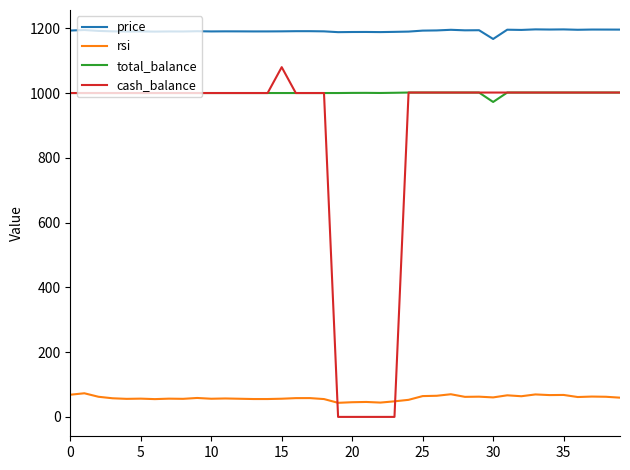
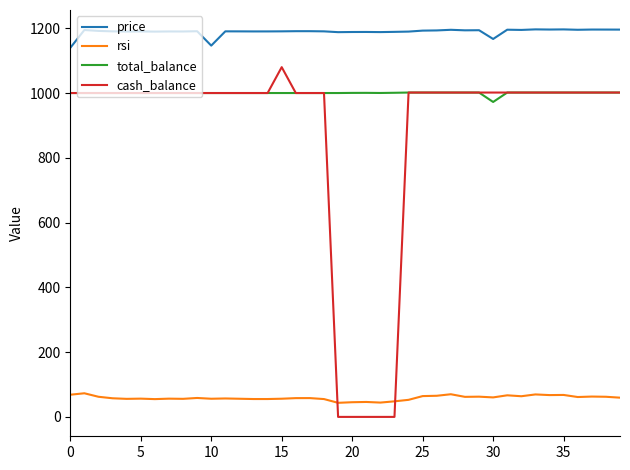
price, 0: 1190 -> 1140
price, 10: 1190 -> 1150
